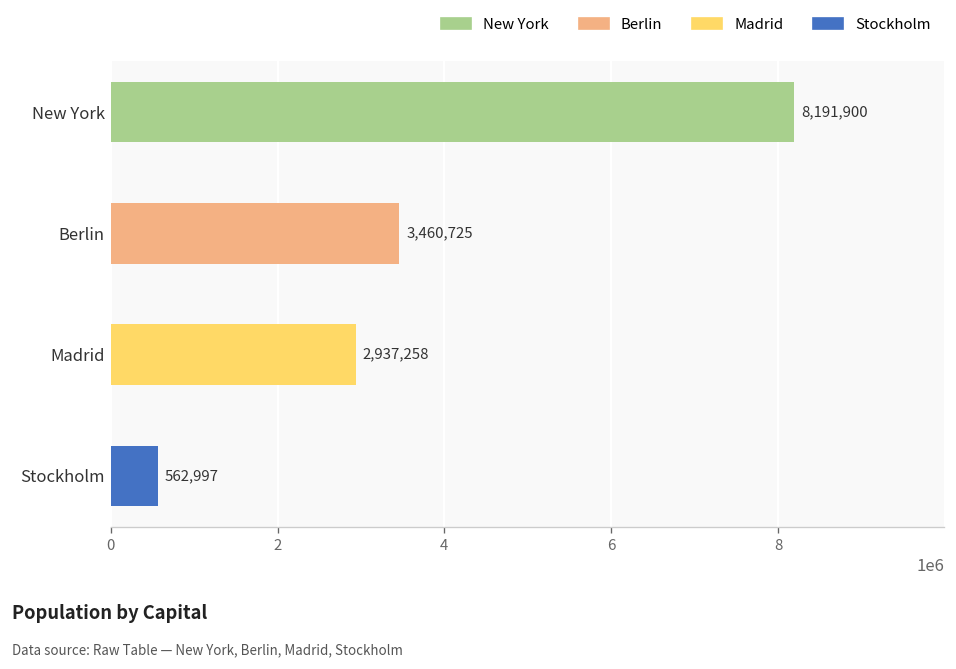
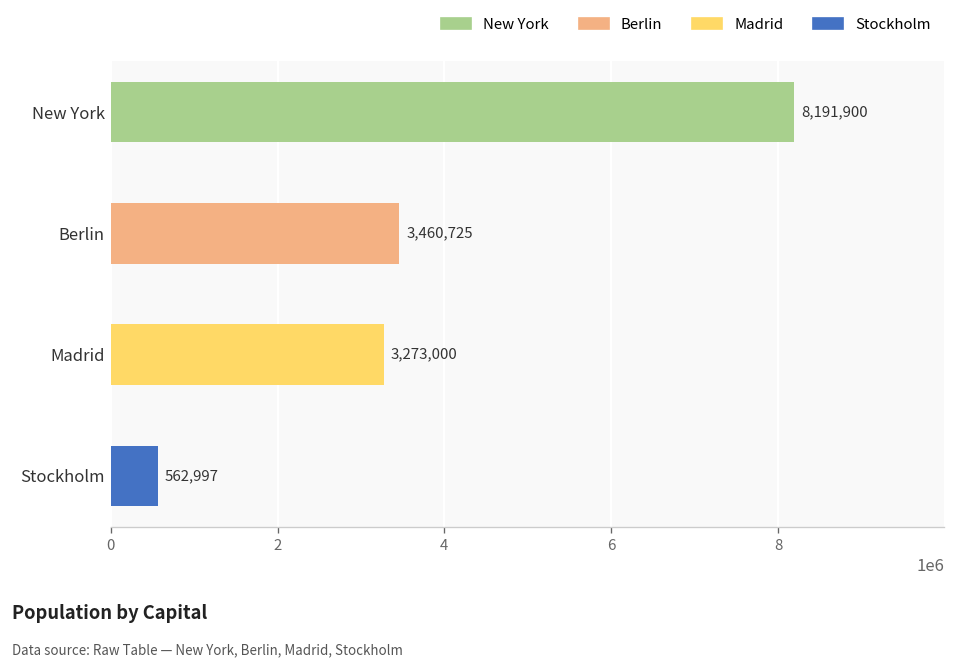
Madrid: 2,937,258 -> 3,273,000
